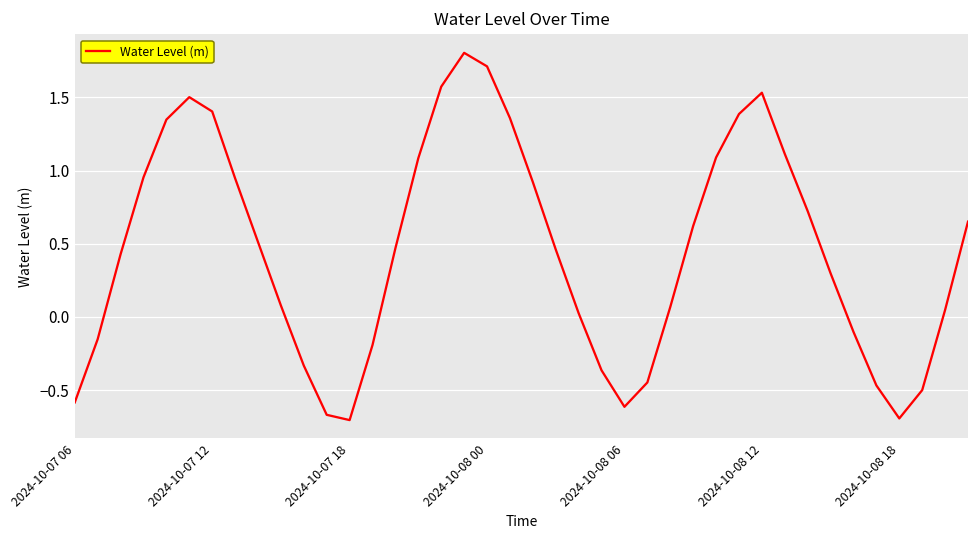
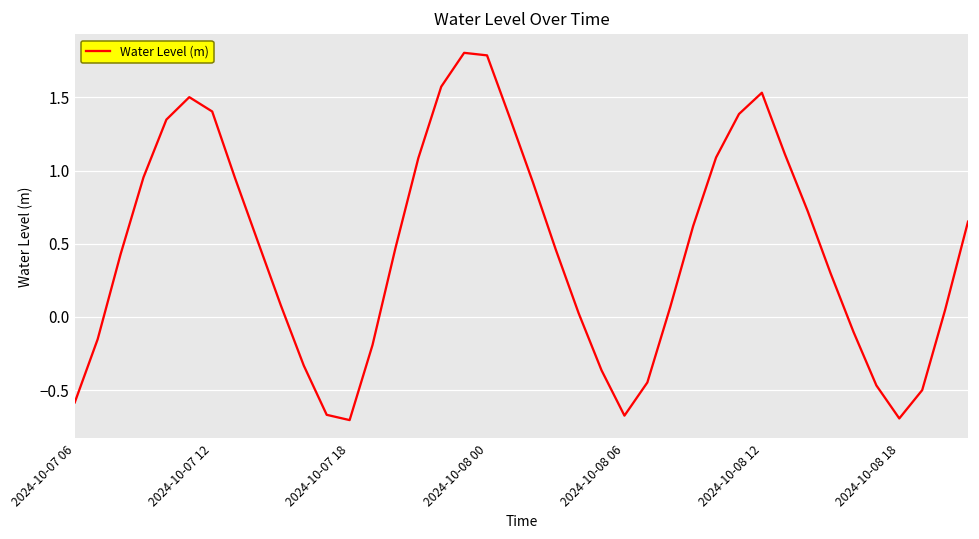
2024-10-08 00: 1.71 -> 1.79
2024-10-08 06: -0.61 -> -0.67
